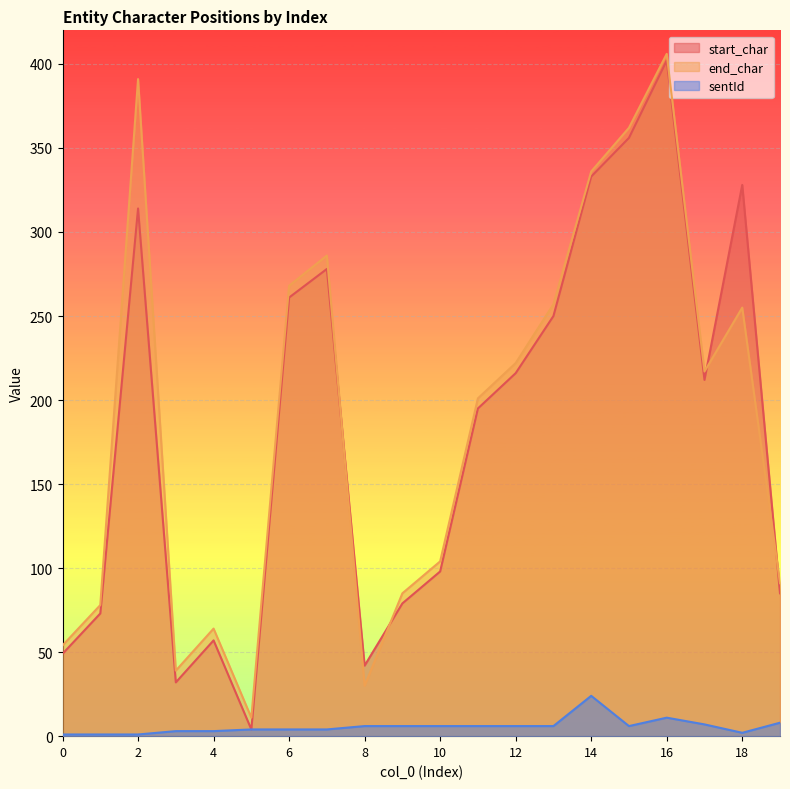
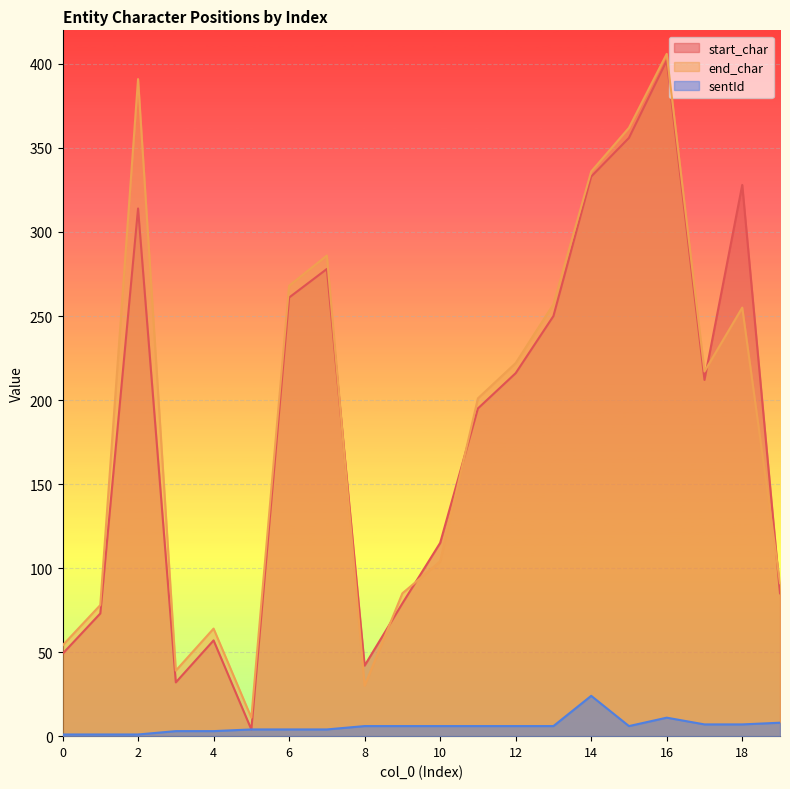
start_char, 10: 98 -> 115
sentId, 18: 2 -> 7
